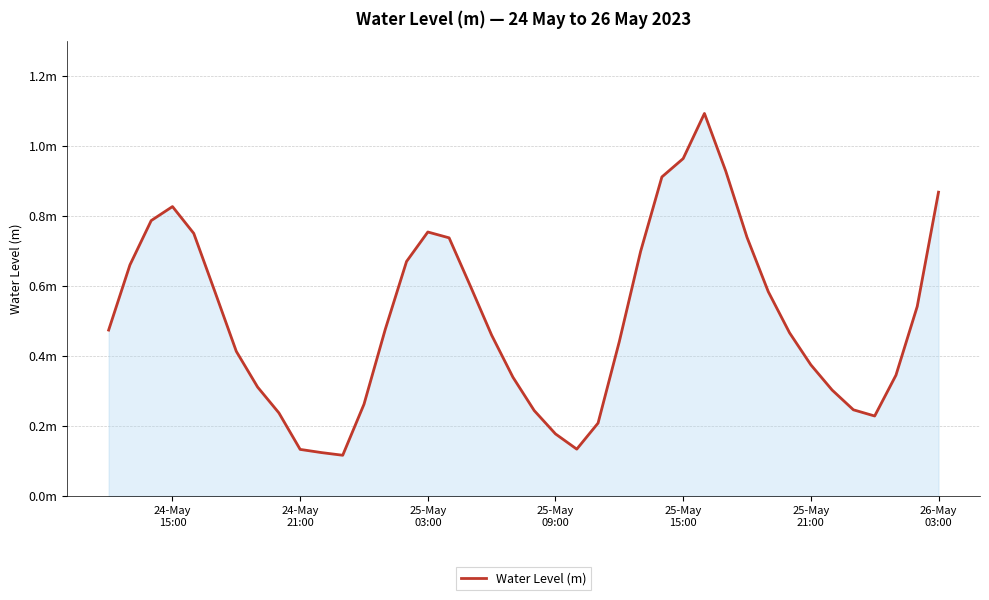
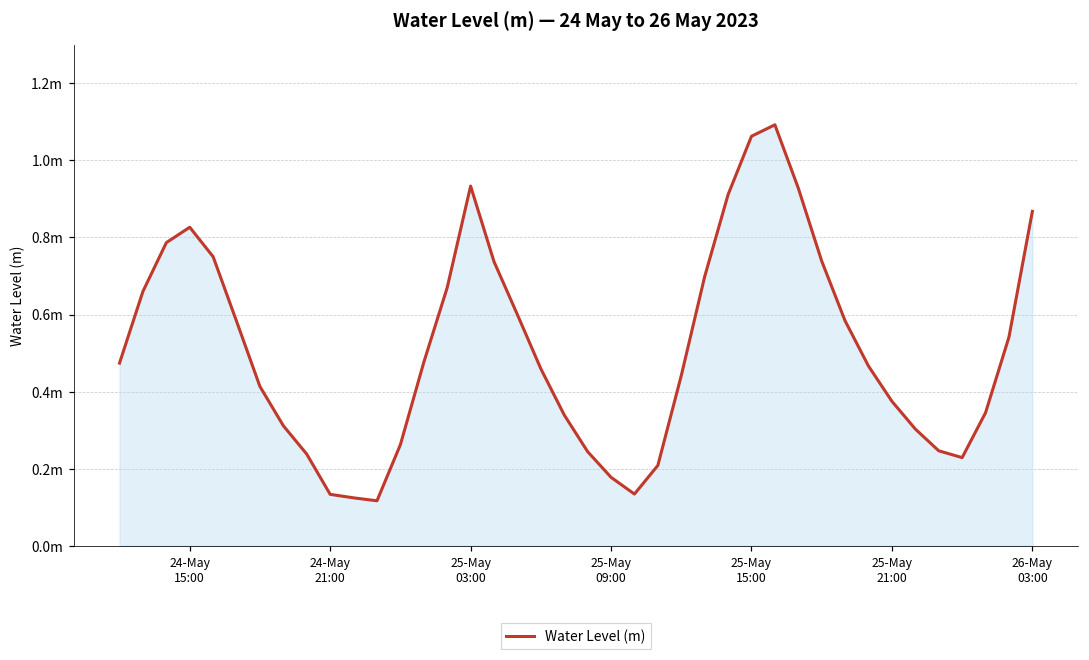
25-May 03:00: 0.75m -> 0.93m
25-May 15:00: 0.96m -> 1.06m
